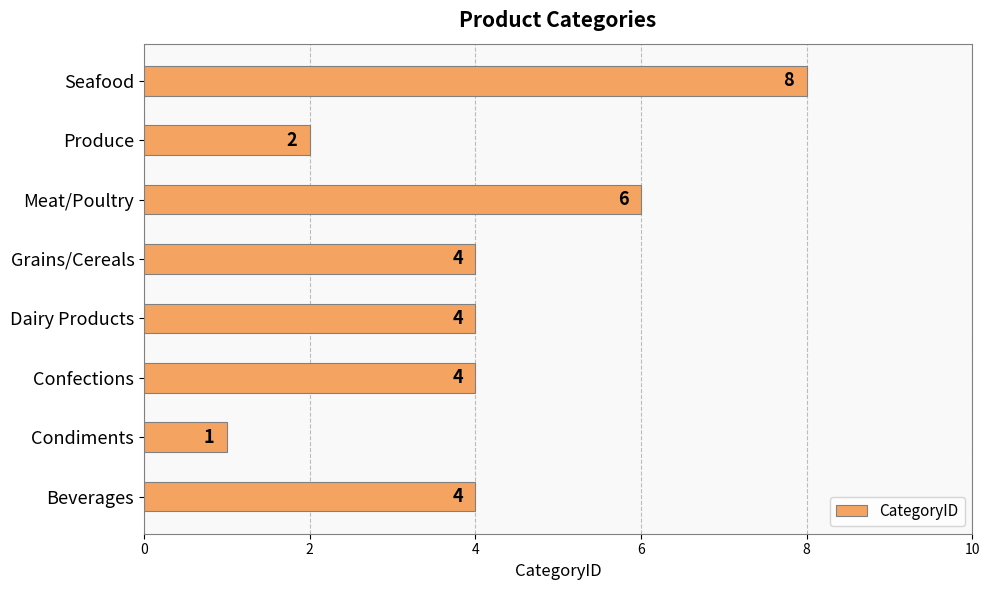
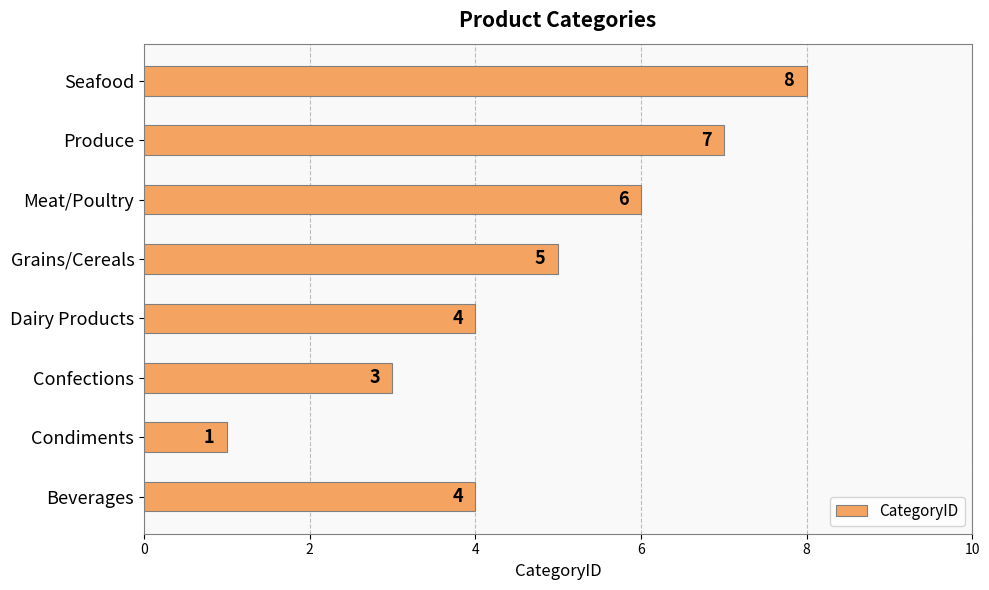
Produce: 2 -> 7
Grains/Cereals: 4 -> 5
Confections: 4 -> 3
